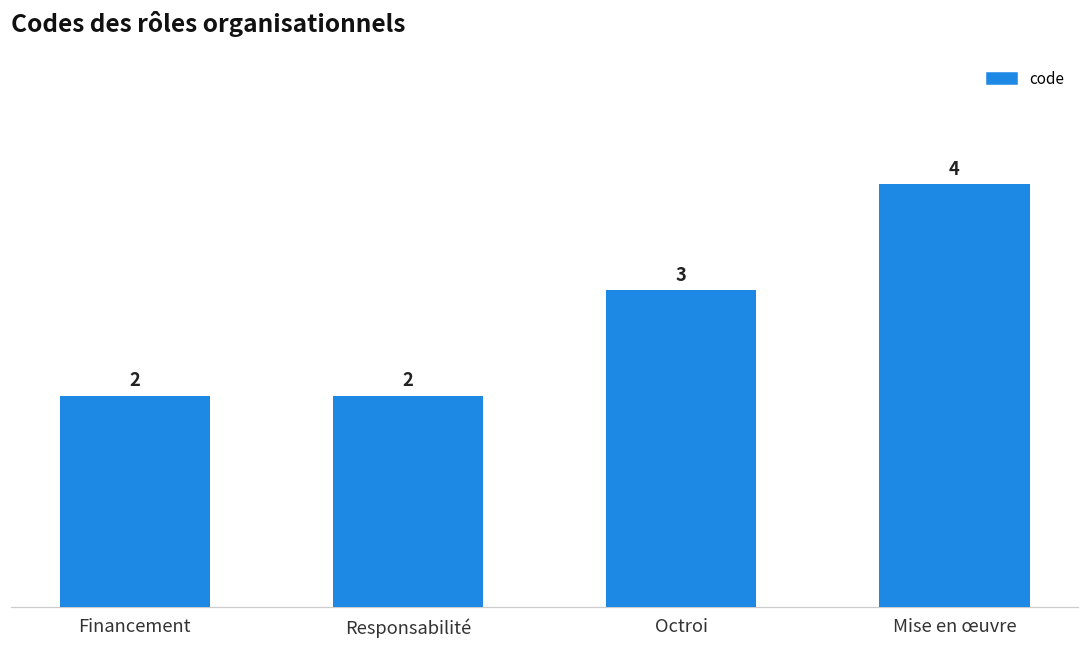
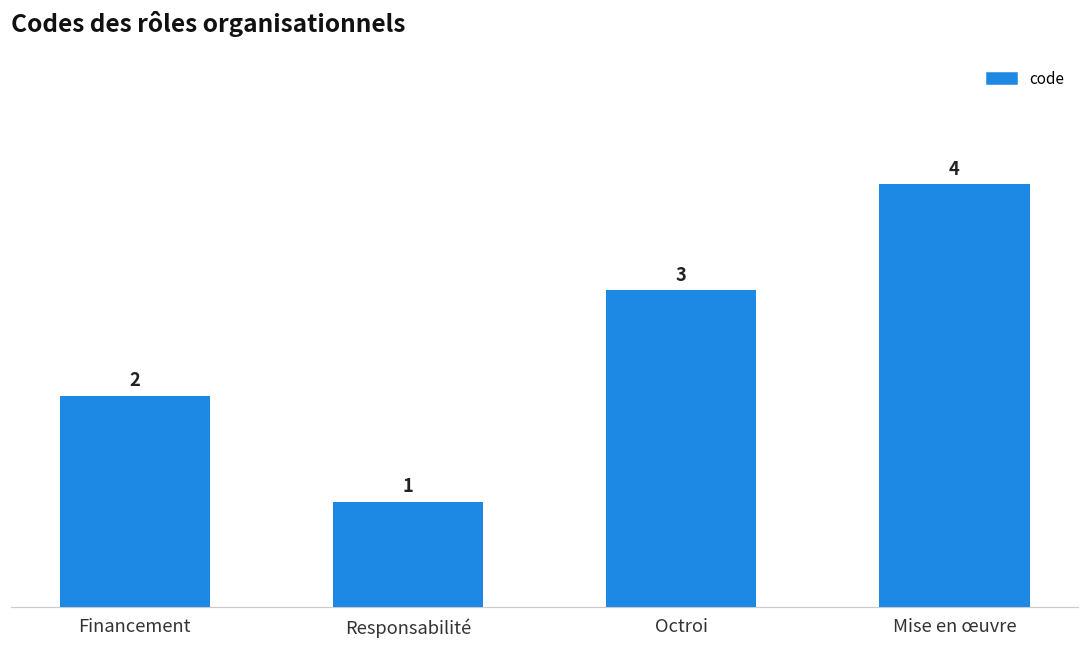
Responsabilité: 2 -> 1
